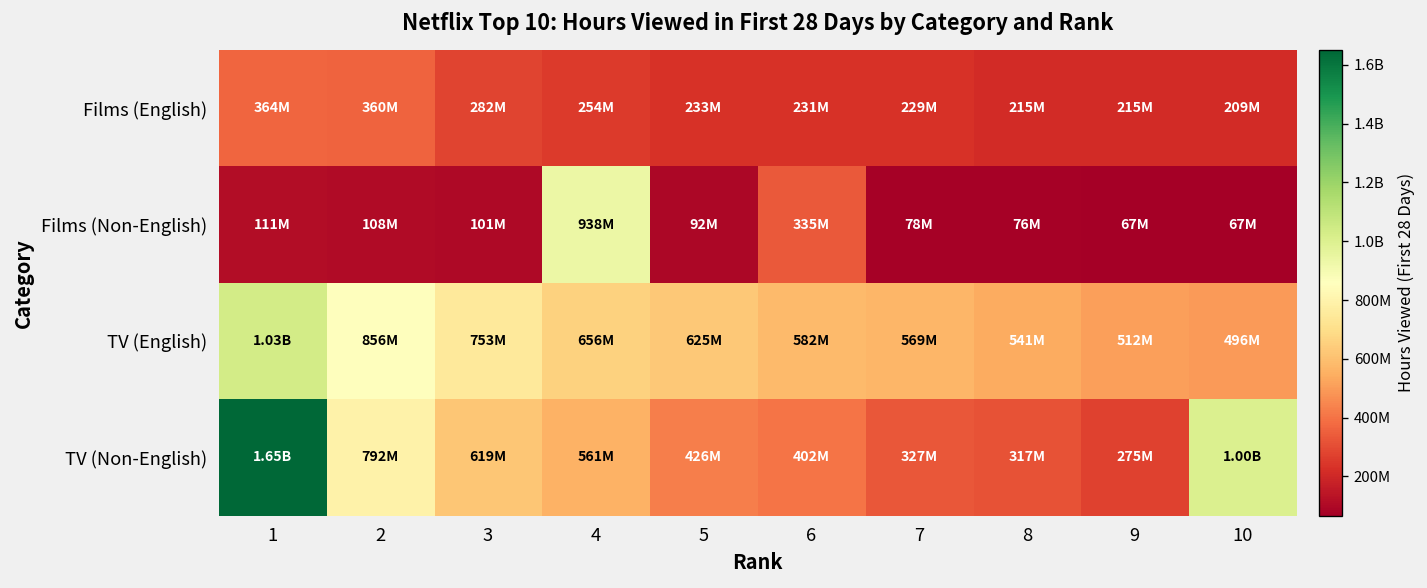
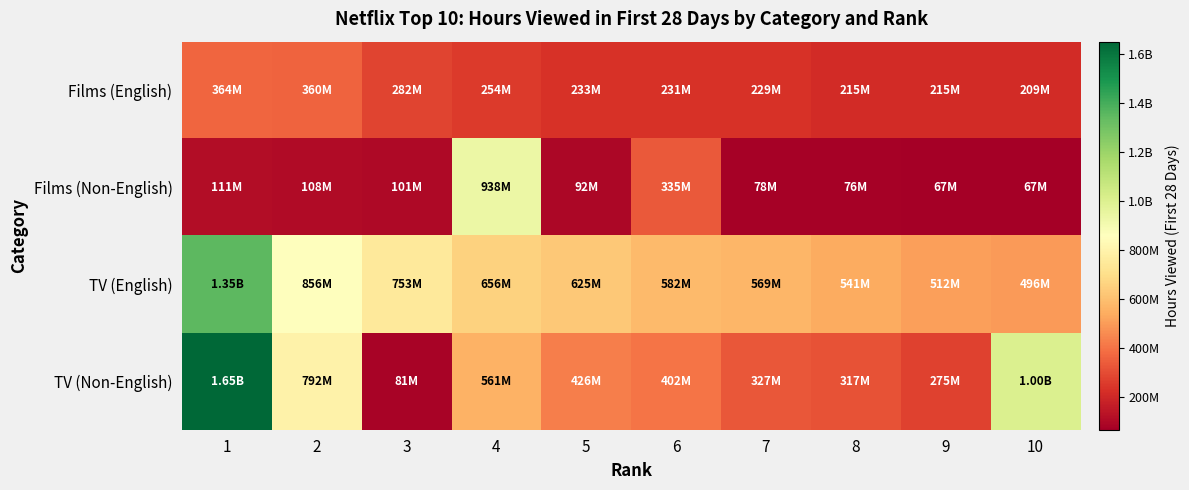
TV (English), 1: 1.03B -> 1.35B
TV (Non-English), 3: 619M -> 81M
